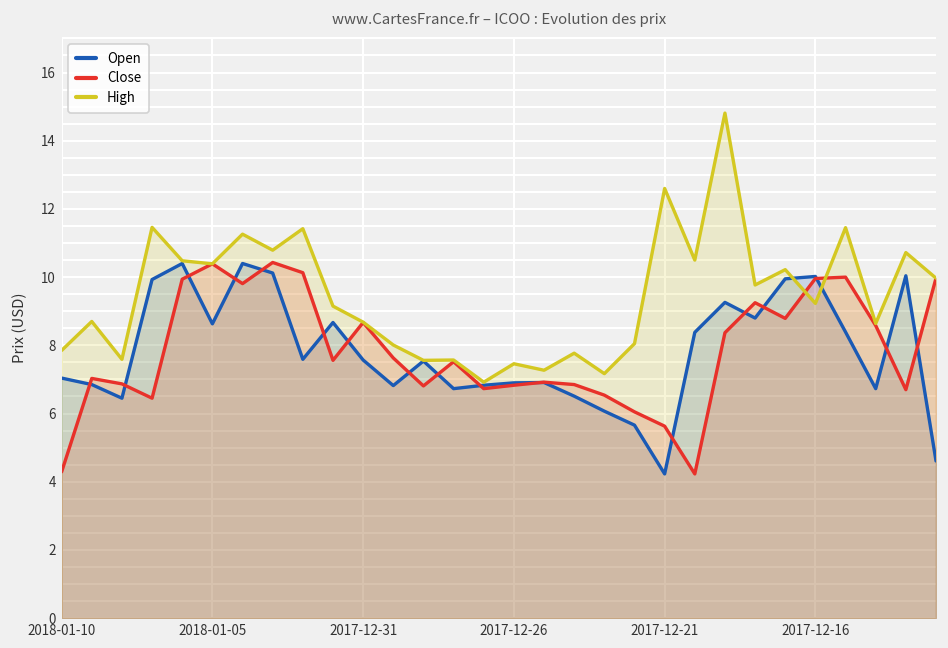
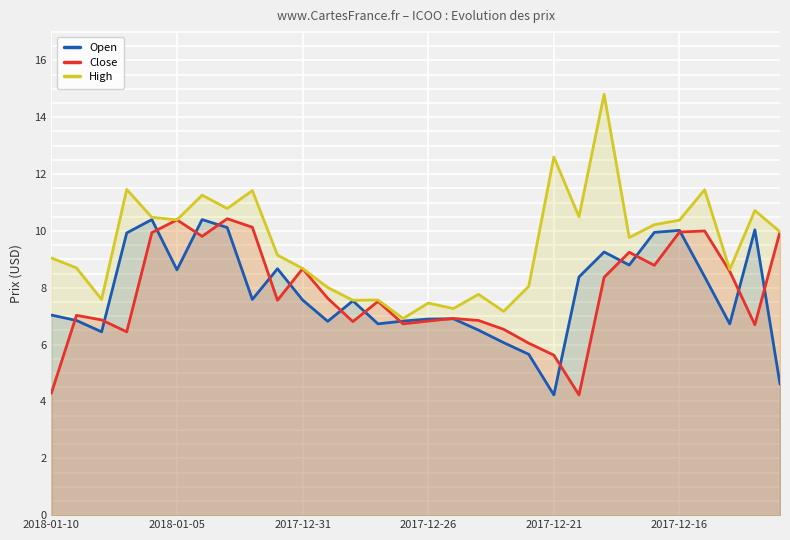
High, 2018-01-10: 7.9 -> 9.1
High, 2017-12-16: 9.2 -> 10.4
